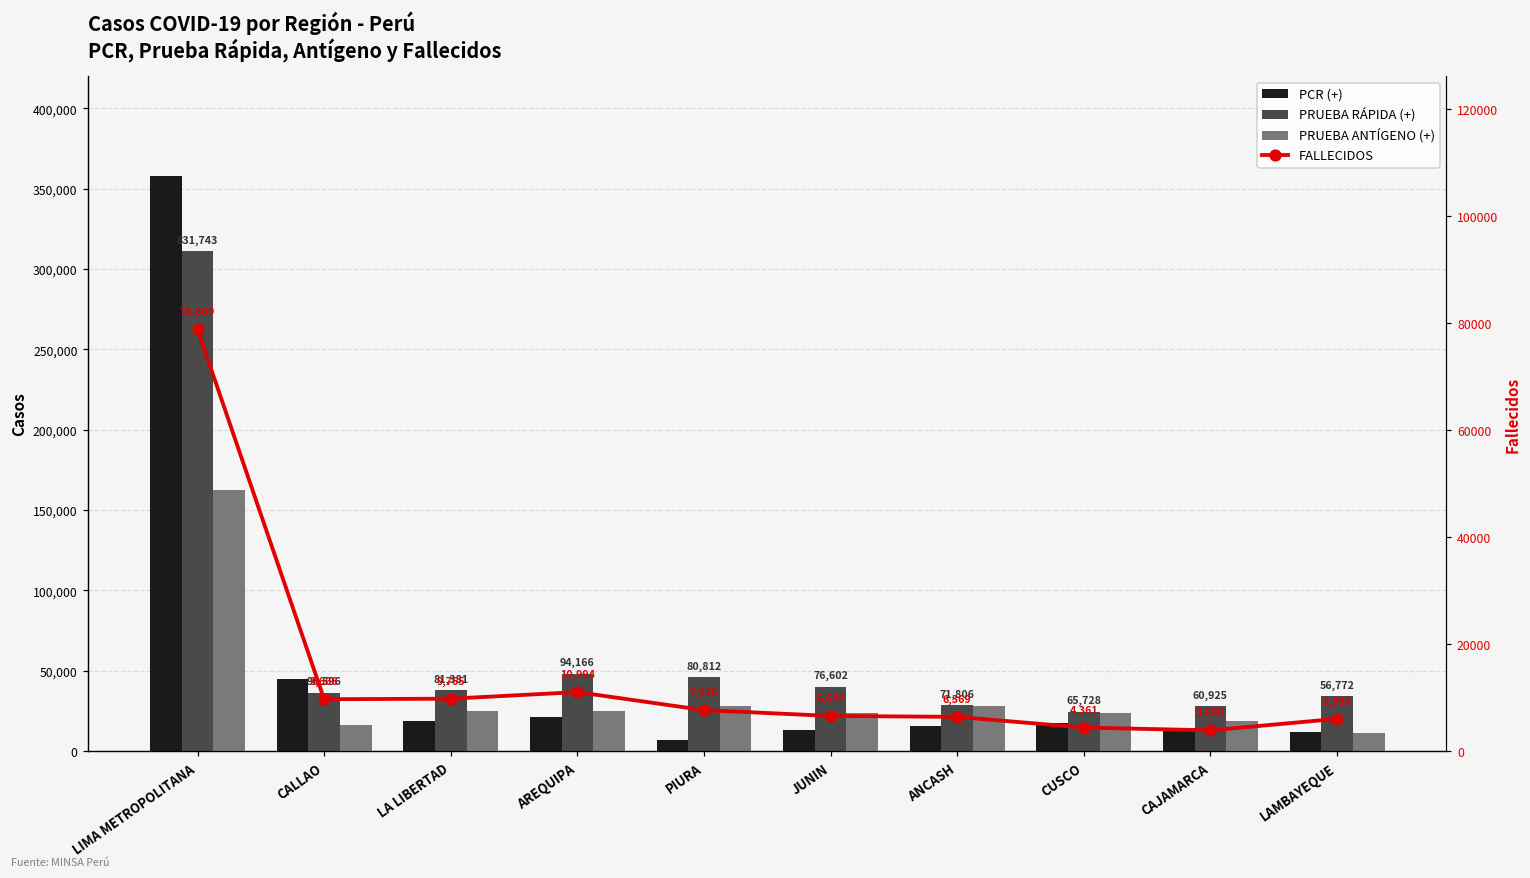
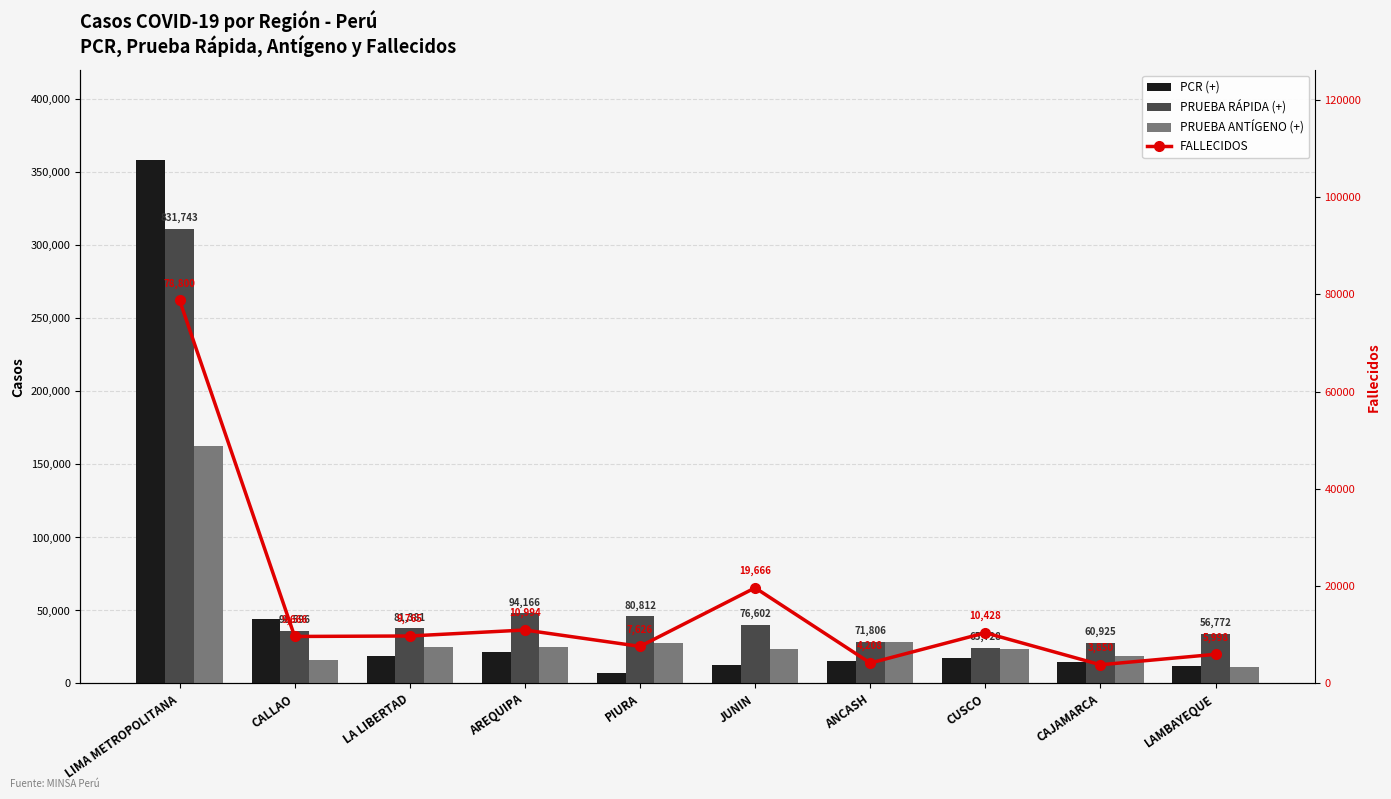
FALLECIDOS, JUNIN: 6,540 -> 19,666
FALLECIDOS, ANCASH: 6,369 -> 4,208
FALLECIDOS, CUSCO: 4,361 -> 10,428
